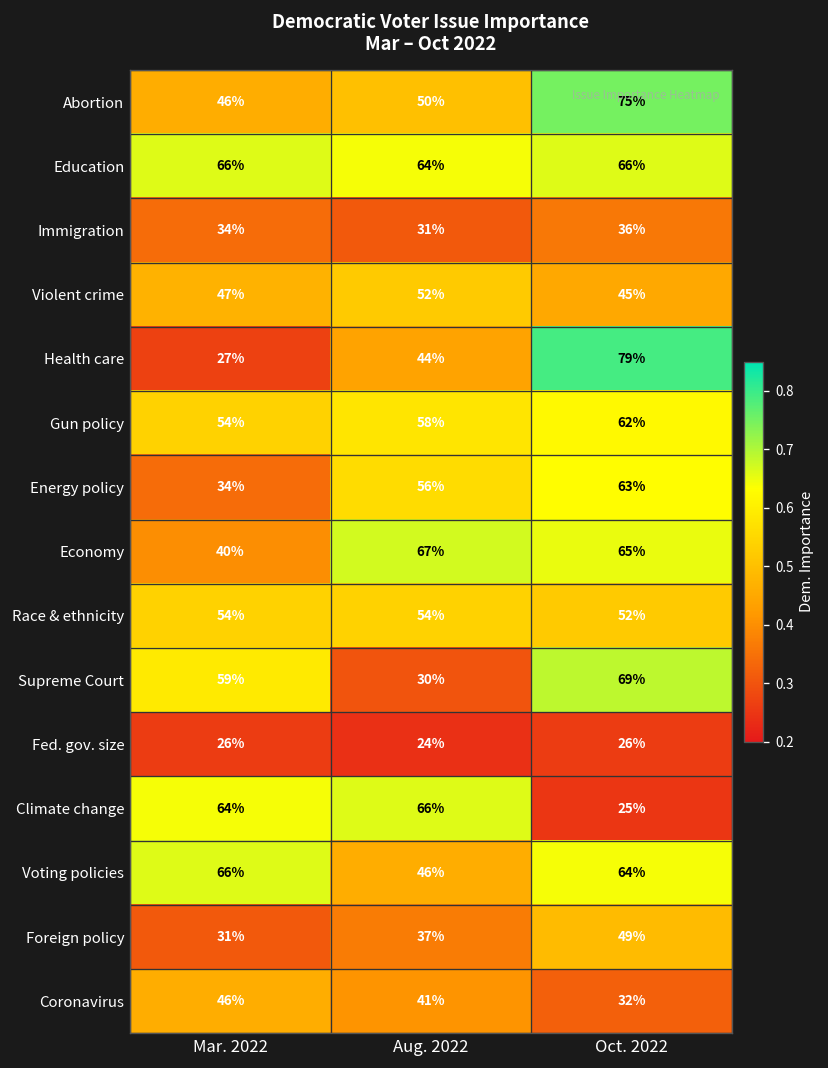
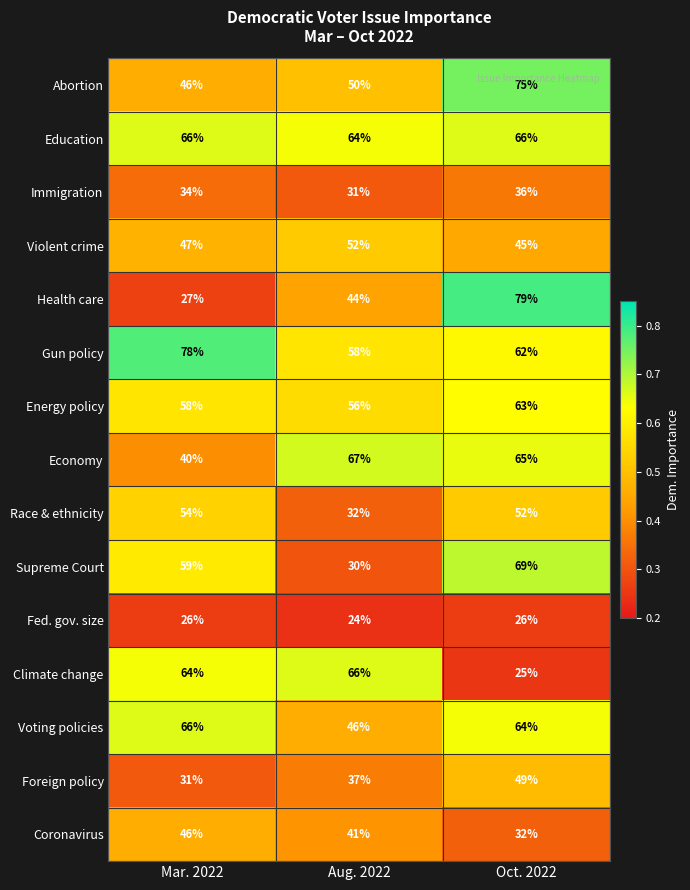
Gun policy, Mar. 2022: 54% -> 78%
Energy policy, Mar. 2022: 34% -> 58%
Race & ethnicity, Aug. 2022: 54% -> 32%
